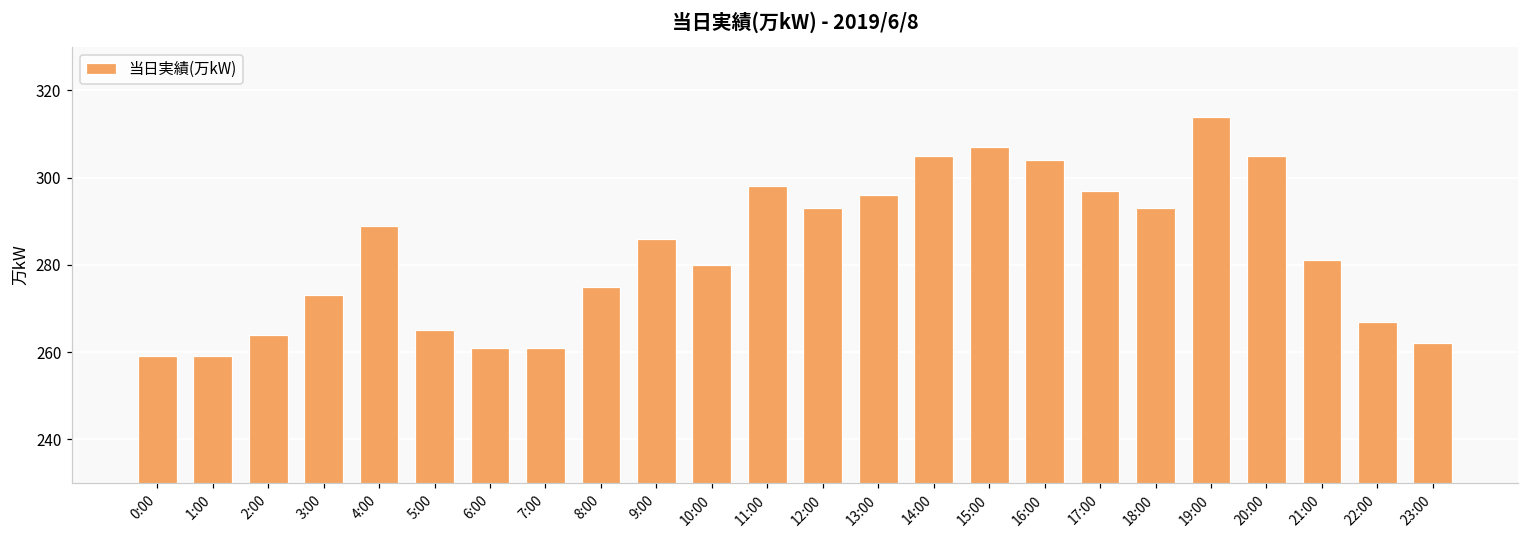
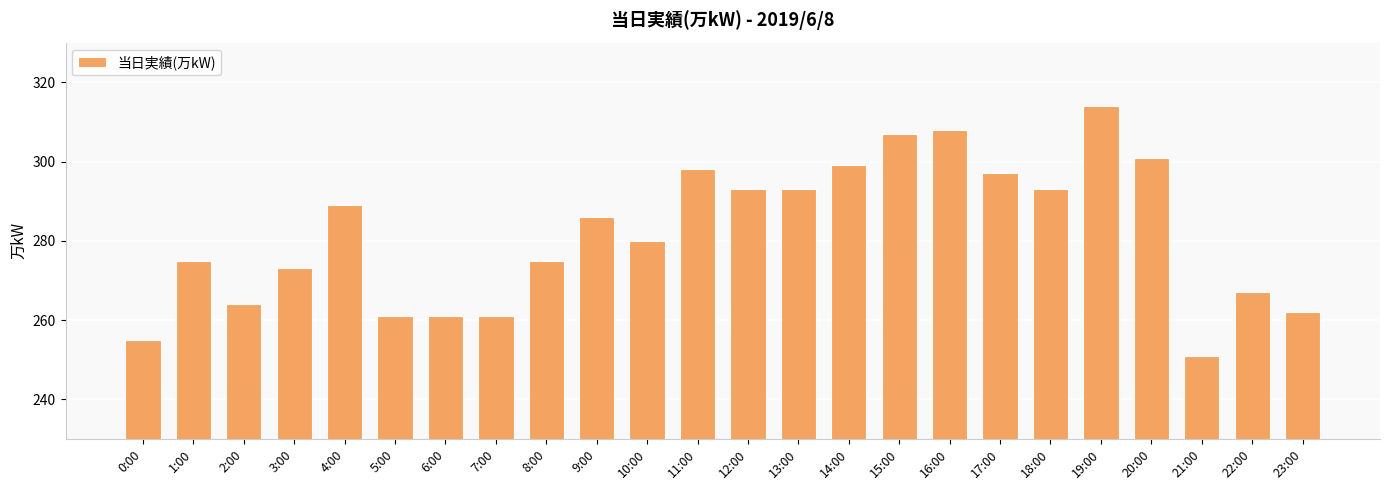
0:00: 259 -> 255
1:00: 259 -> 275
5:00: 265 -> 261
13:00: 296 -> 293
14:00: 305 -> 299
16:00: 304 -> 308
20:00: 305 -> 301
21:00: 281 -> 251
